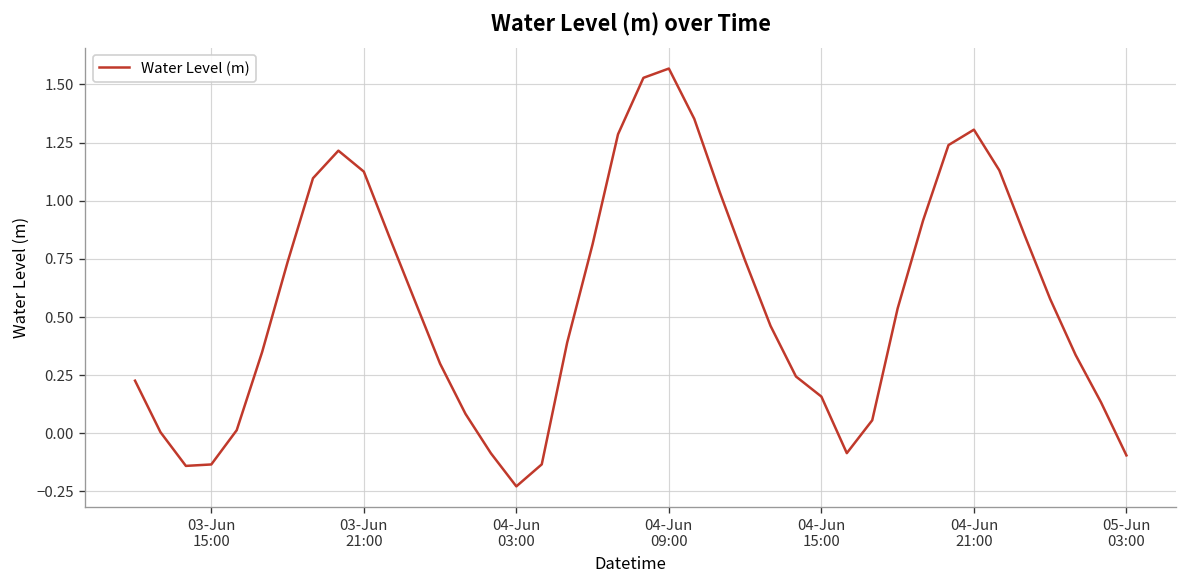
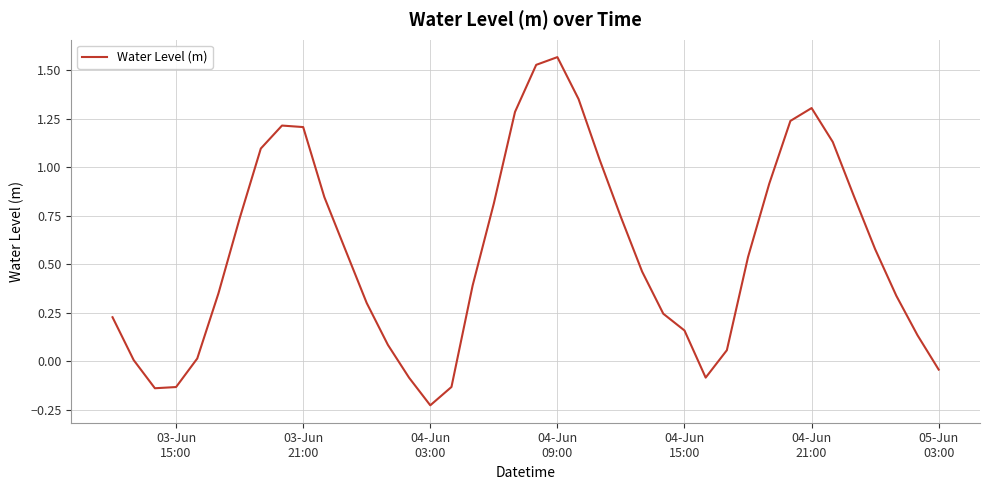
03-Jun 21:00: 1.13 -> 1.21
05-Jun 03:00: -0.09 -> -0.04
